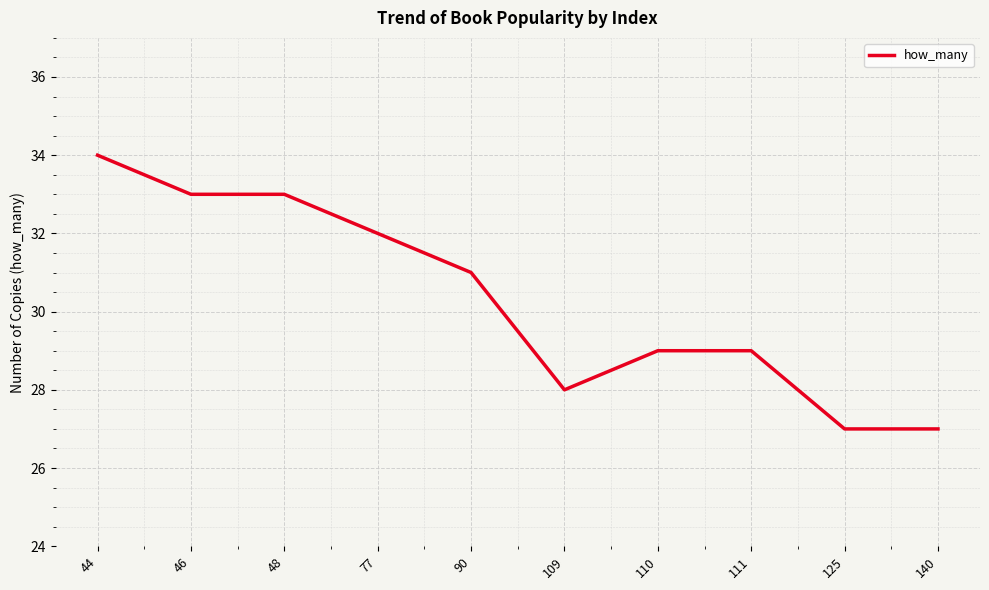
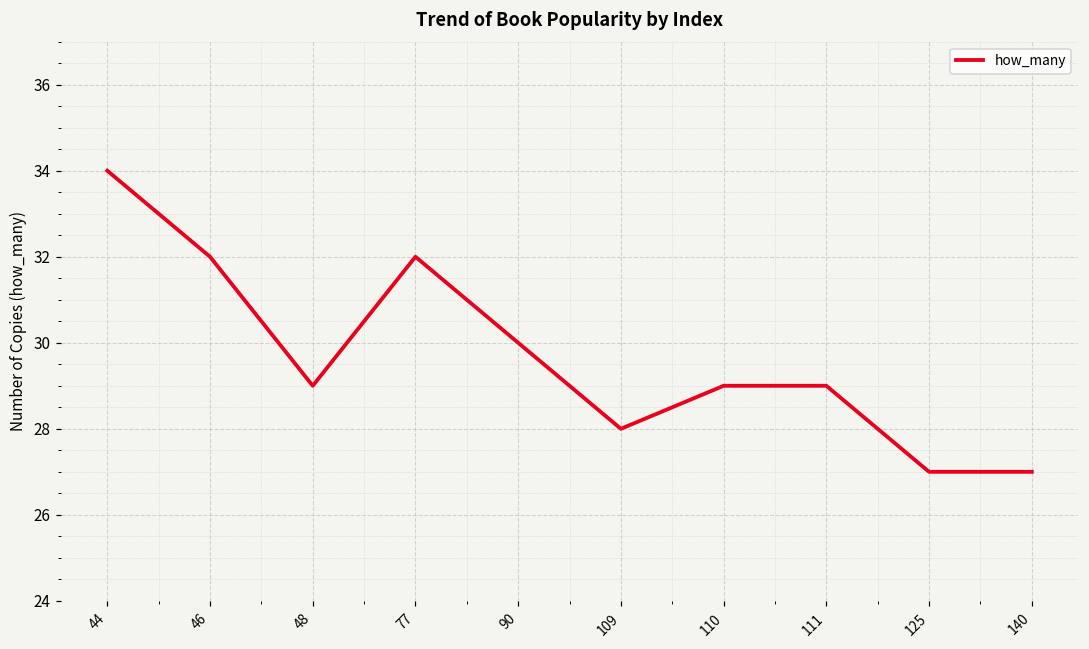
46: 33 -> 32
48: 33 -> 29
90: 31 -> 30
